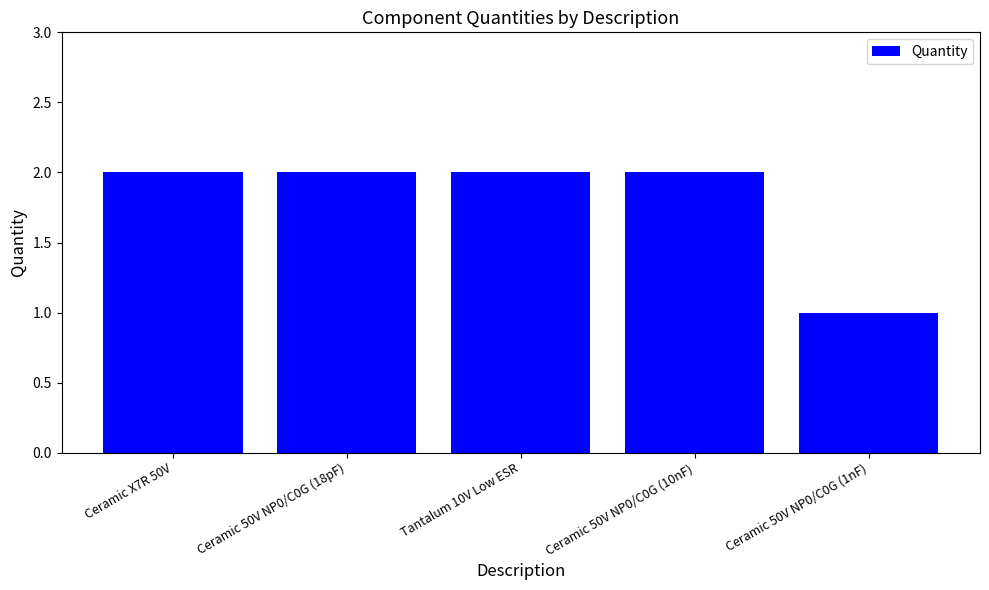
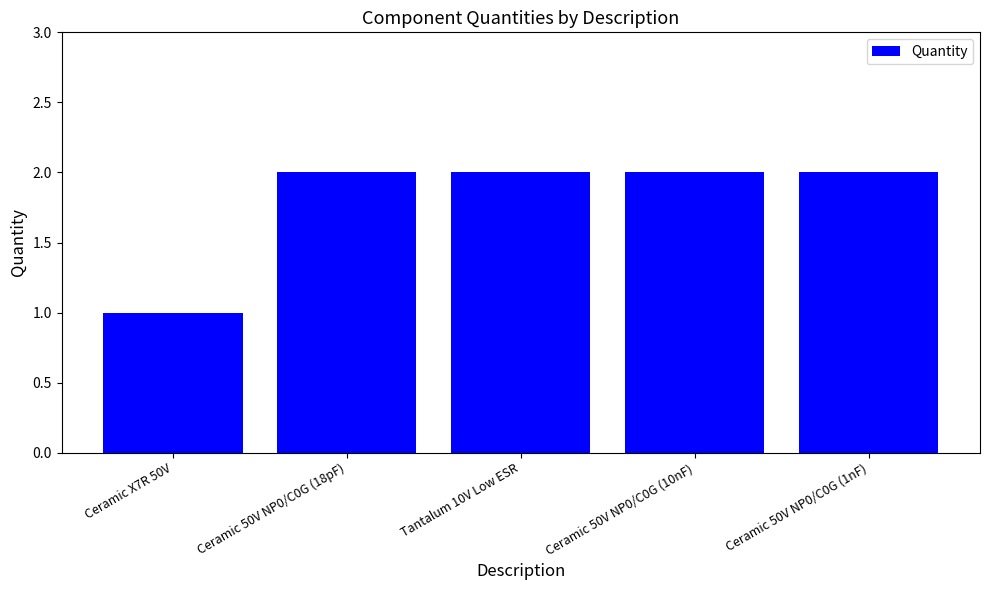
Ceramic X7R 50V: 2 -> 1
Ceramic 50V NP0/C0G (1nF): 1 -> 2
